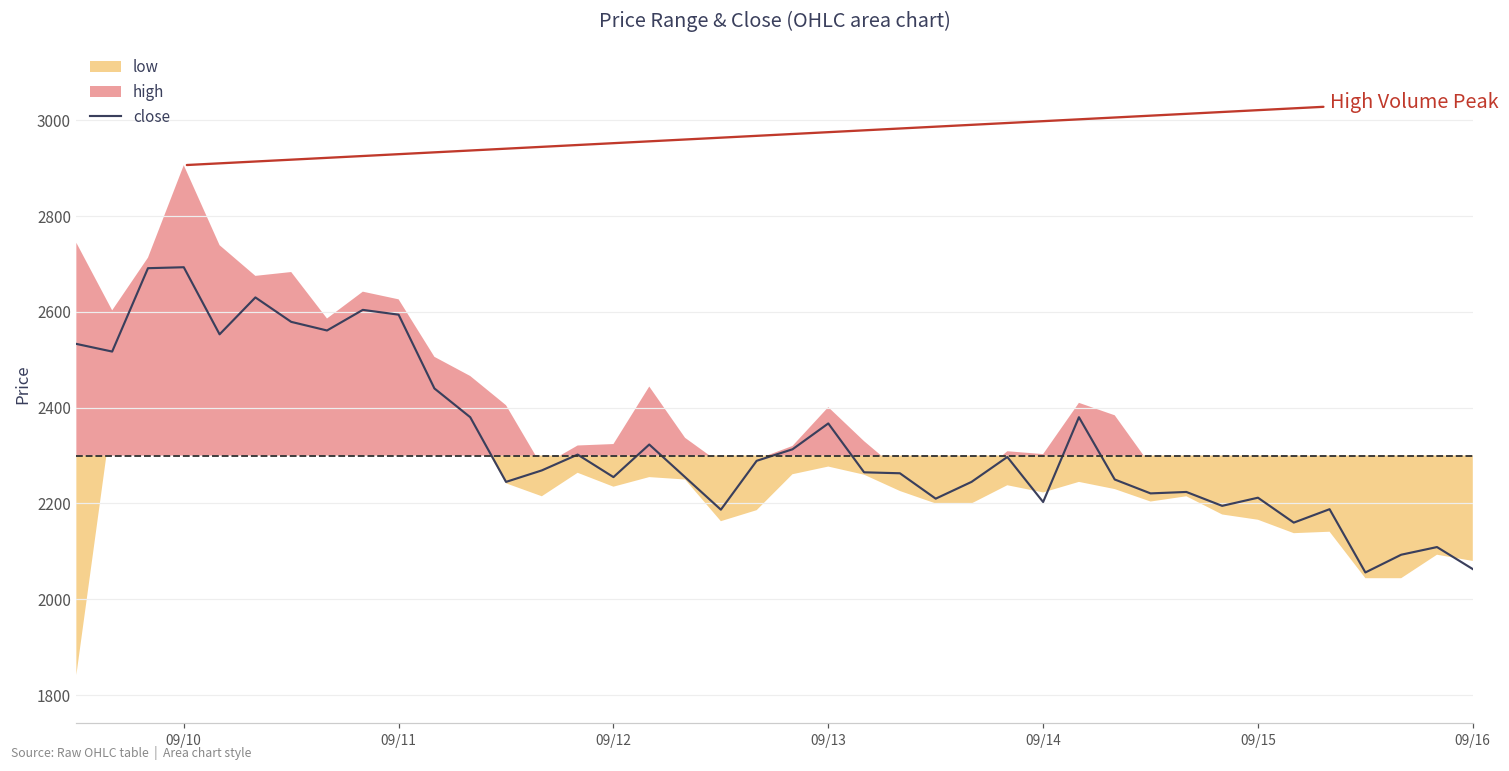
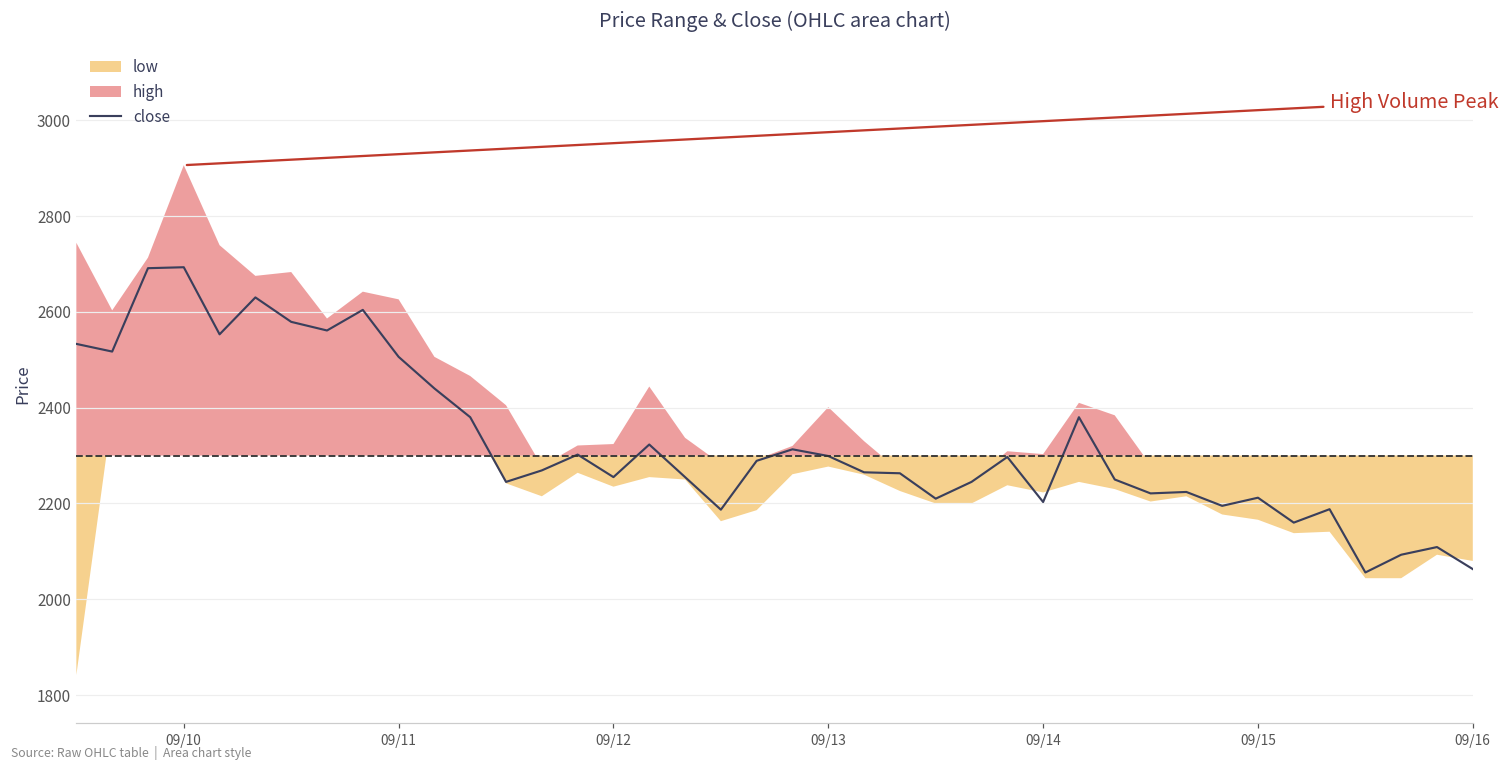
09/11: 2590 -> 2510
09/13: 2370 -> 2300
